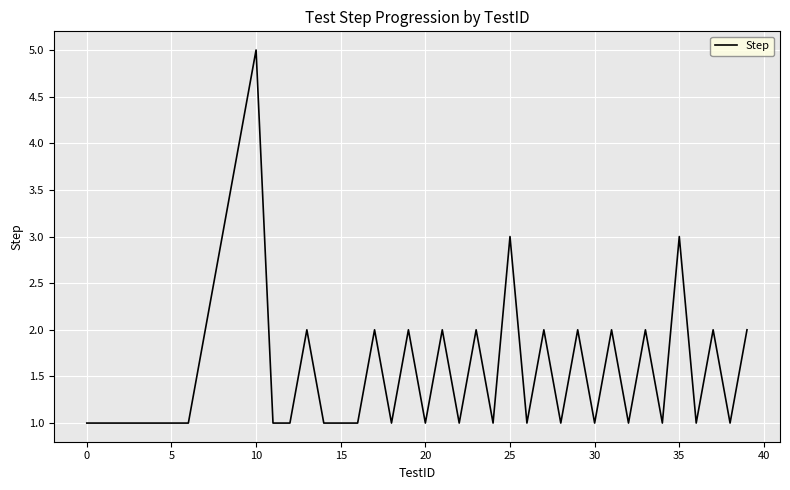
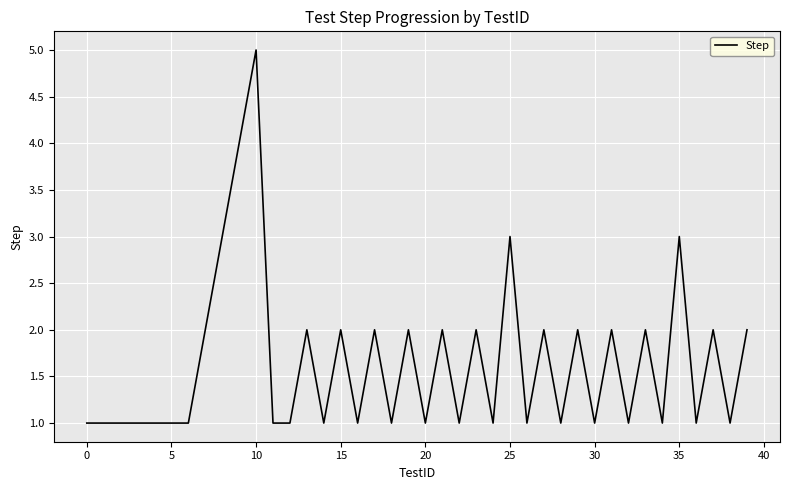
15: 1 -> 2
